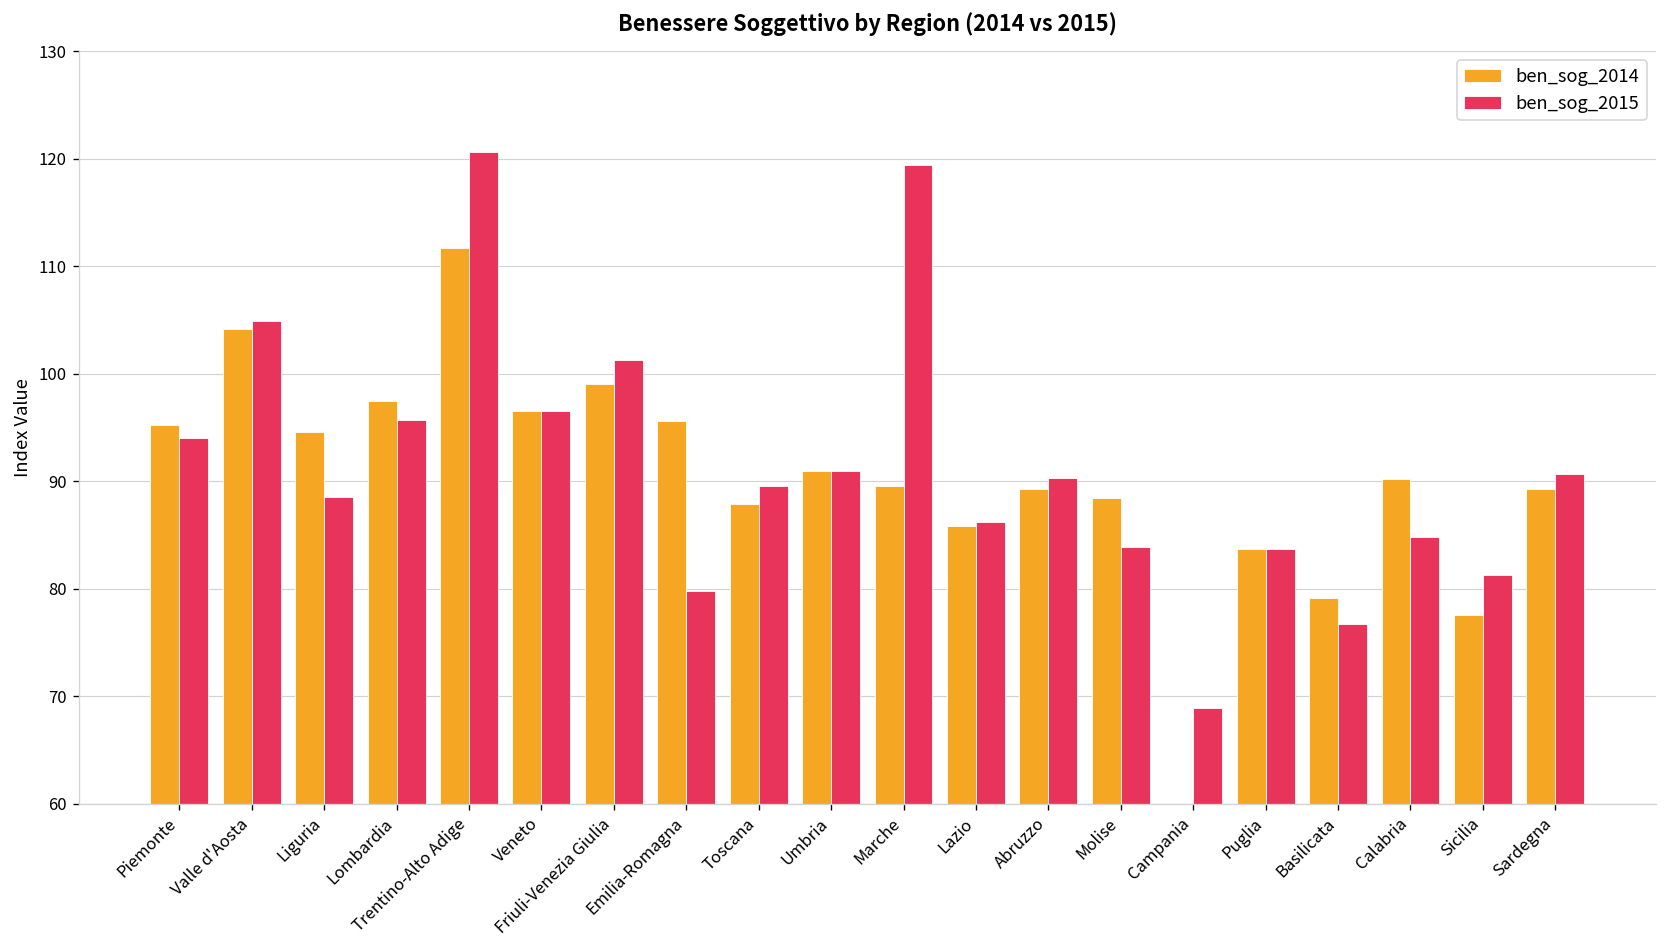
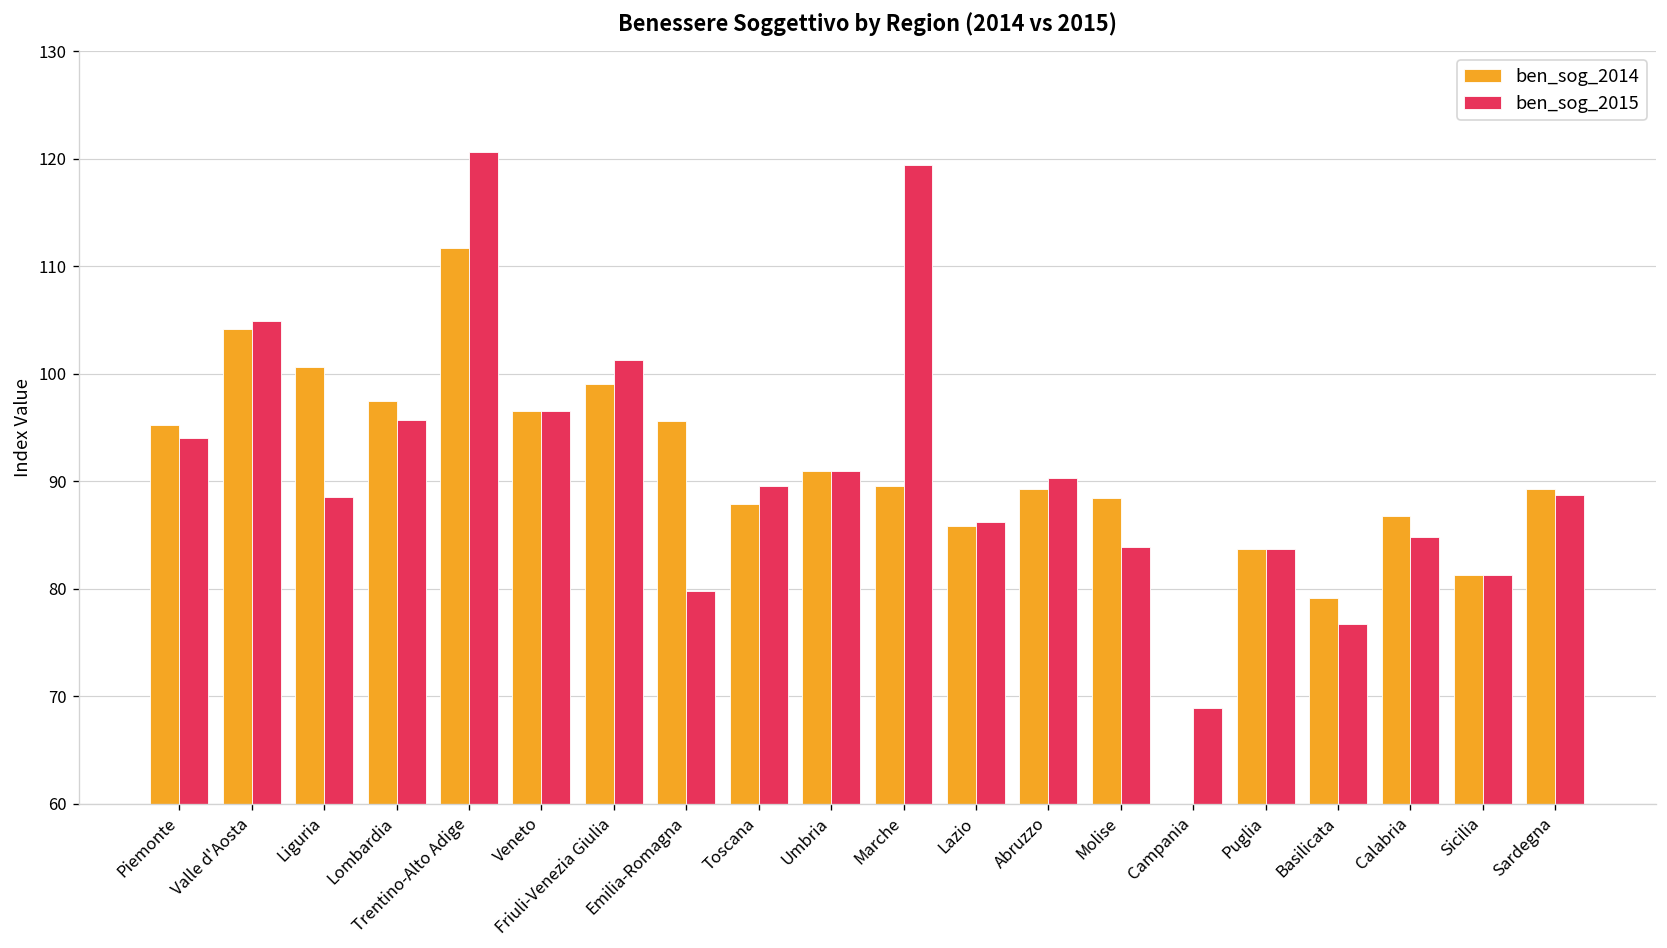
ben_sog_2014, Liguria: 95 -> 101
ben_sog_2014, Calabria: 90 -> 87
ben_sog_2014, Sicilia: 78 -> 81
ben_sog_2015, Sardegna: 91 -> 89
